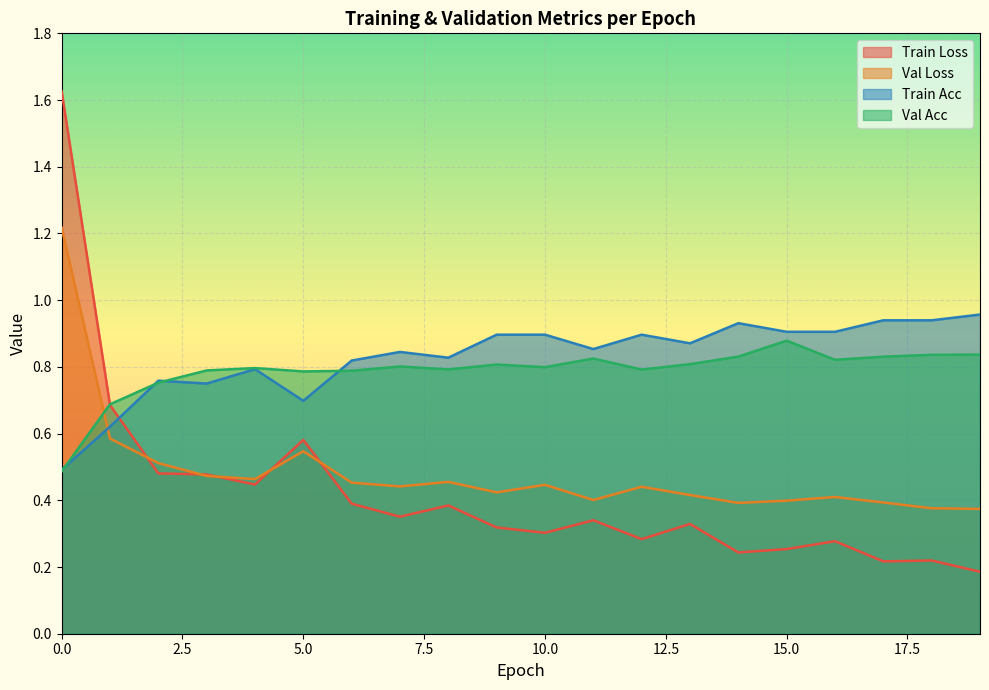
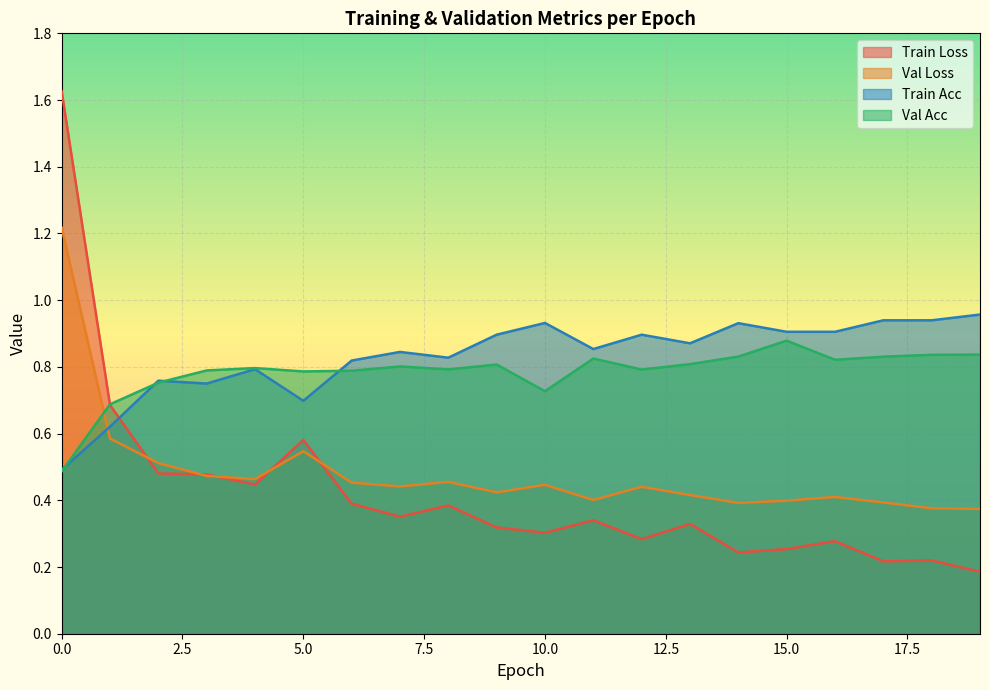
Train Acc, 10.0: 0.90 -> 0.93
Val Acc, 10.0: 0.80 -> 0.73
